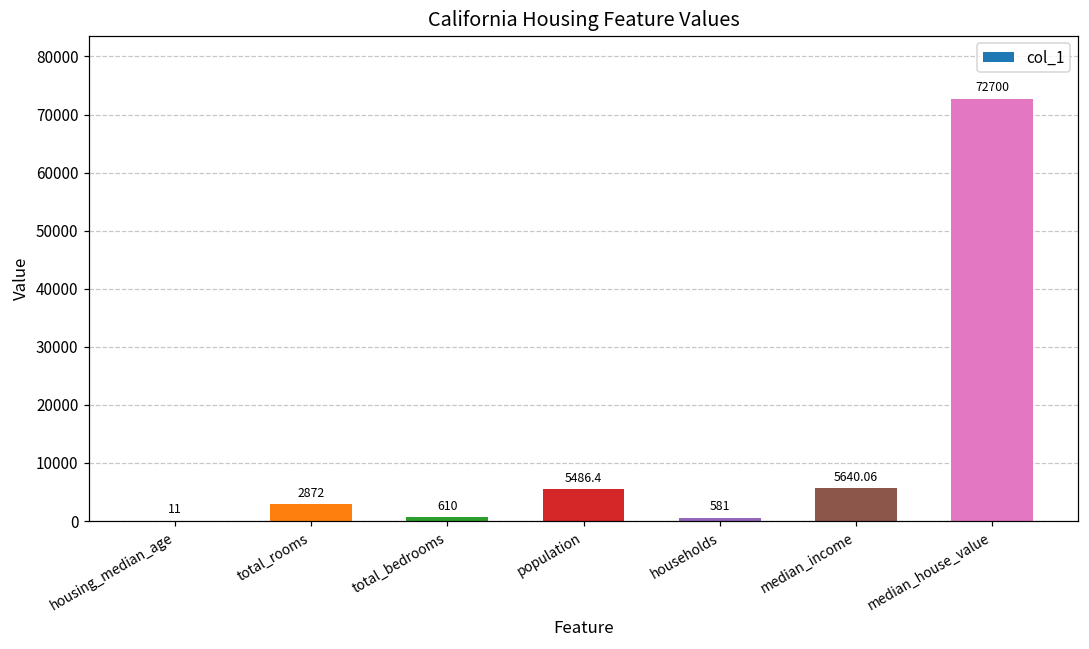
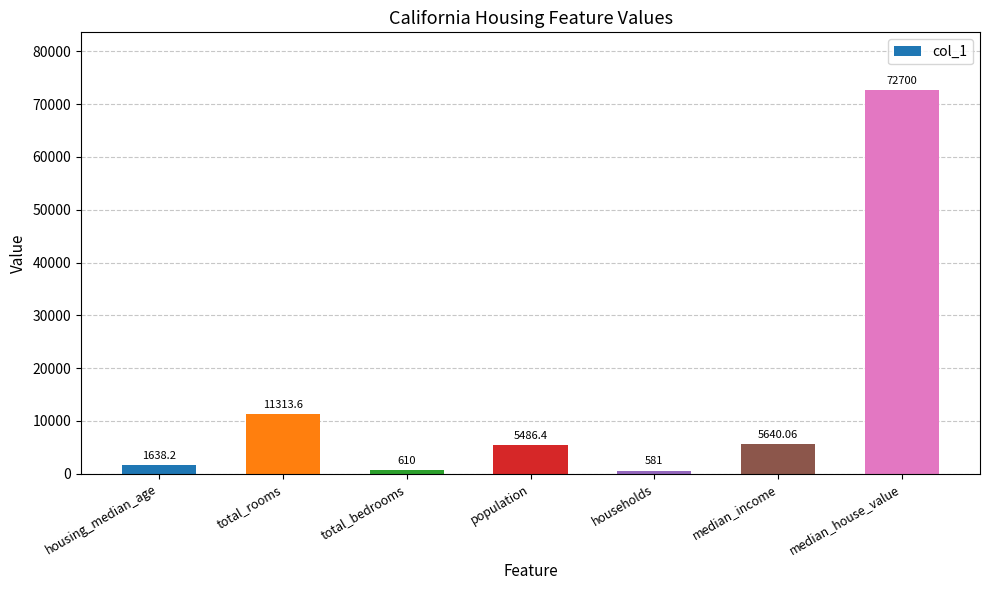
housing_median_age: 11 -> 1638.2
total_rooms: 2872 -> 11313.6
